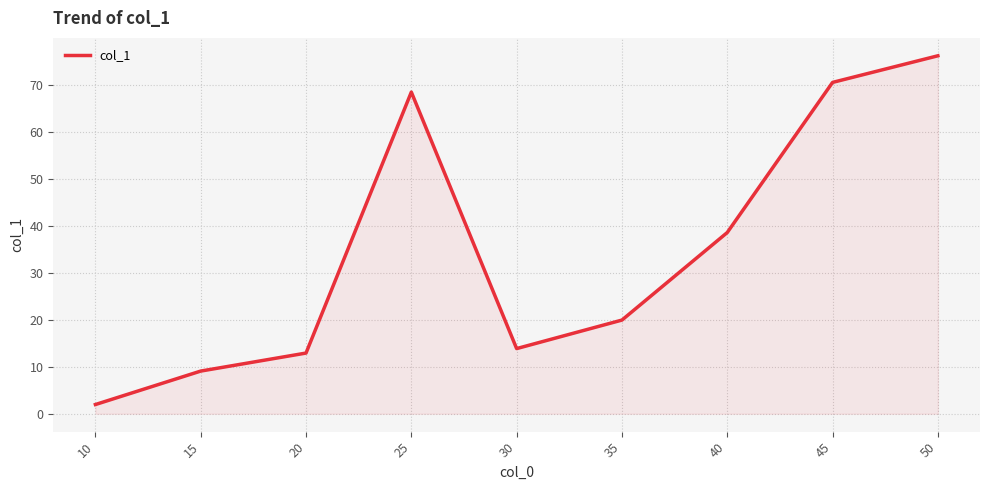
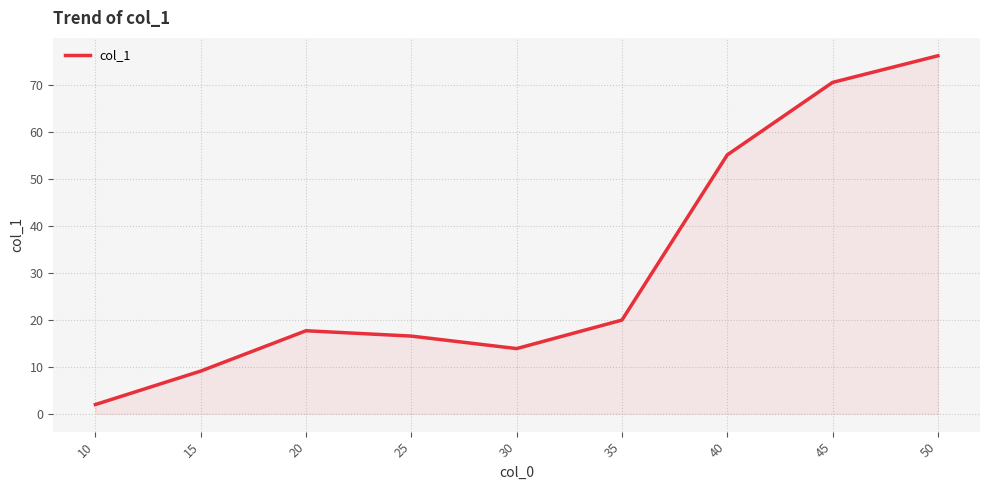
20: 13 -> 18
25: 68 -> 17
40: 39 -> 55
